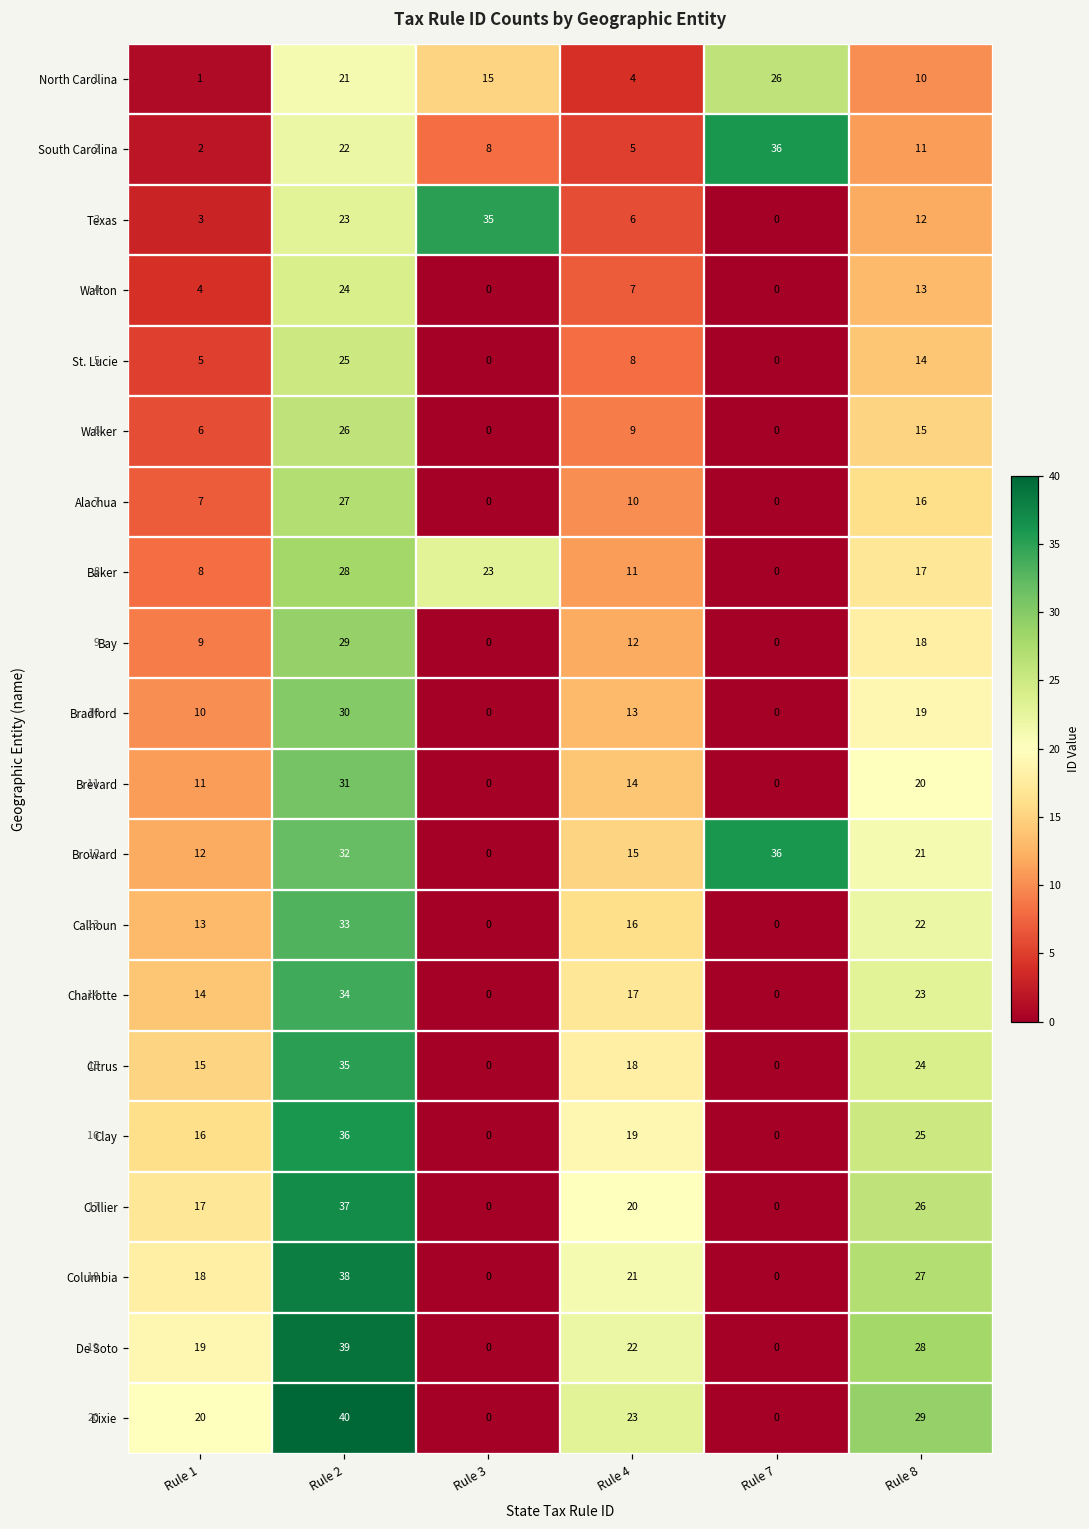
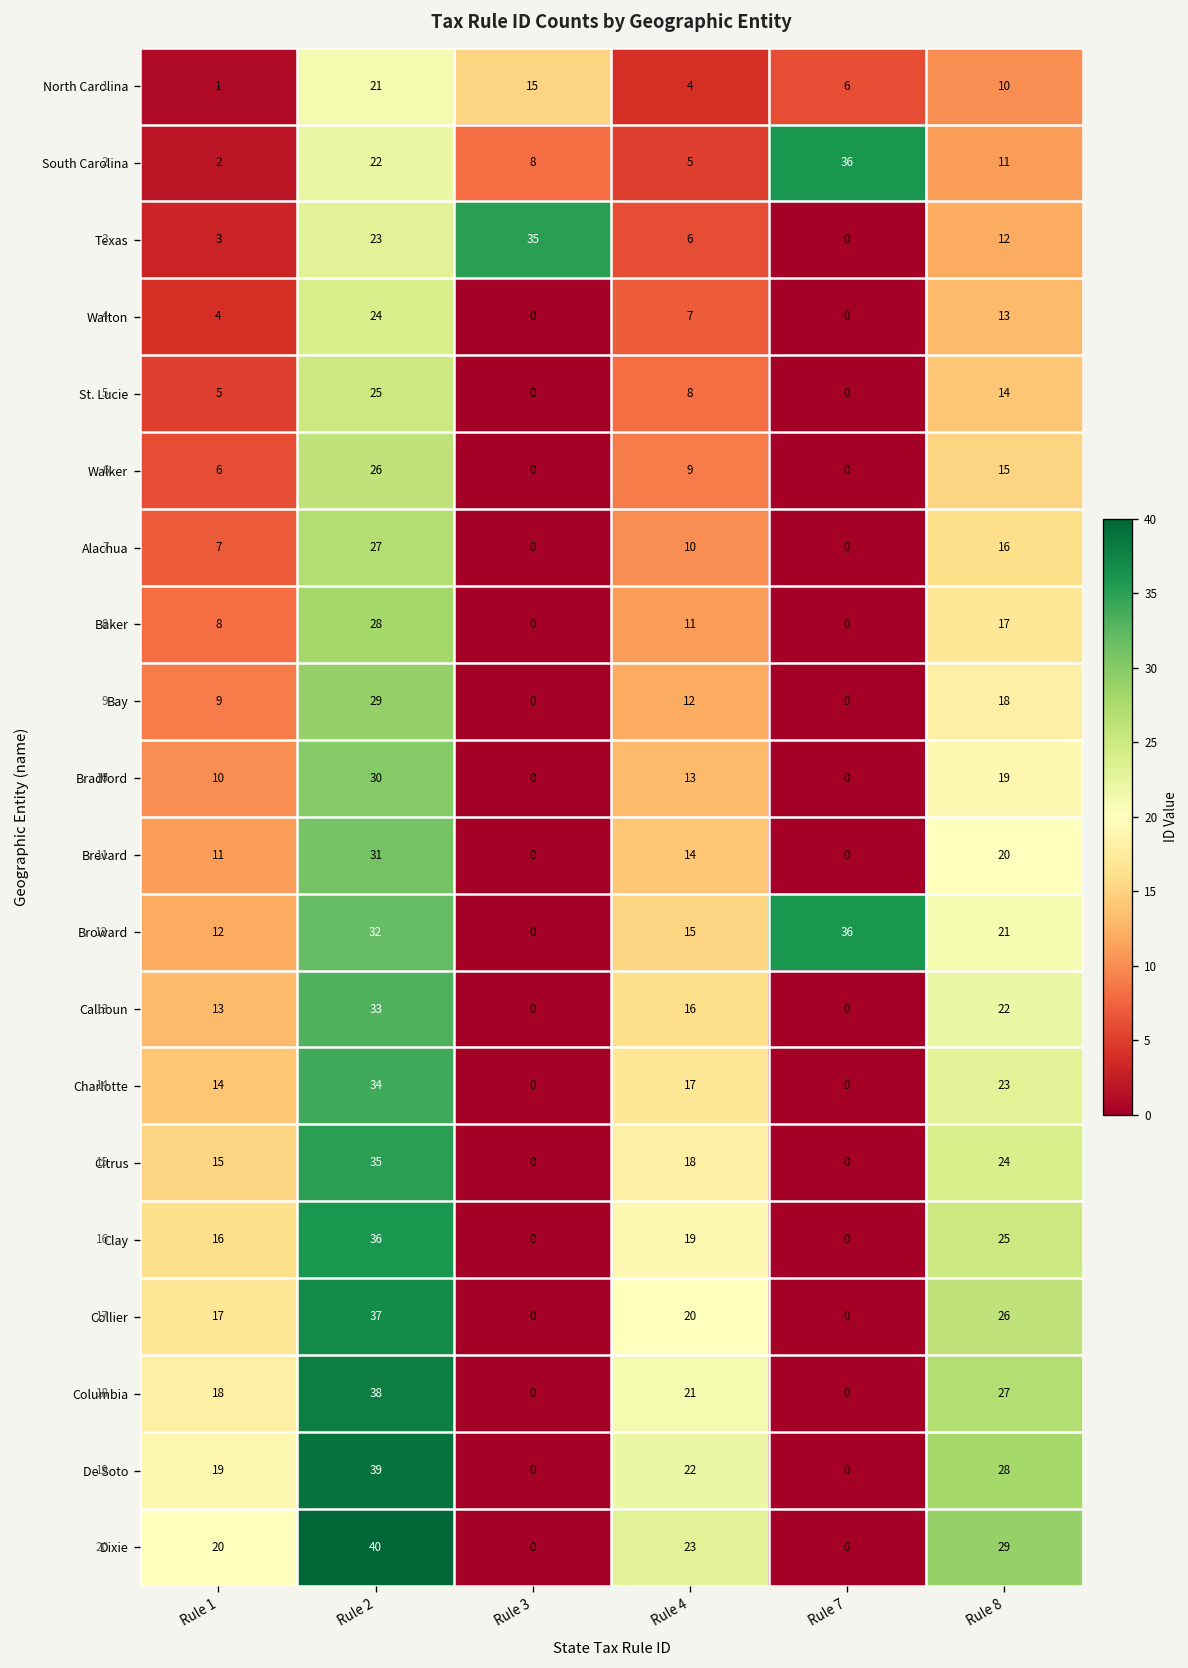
North Carolina, Rule 7: 26 -> 6
Baker, Rule 3: 23 -> 0
